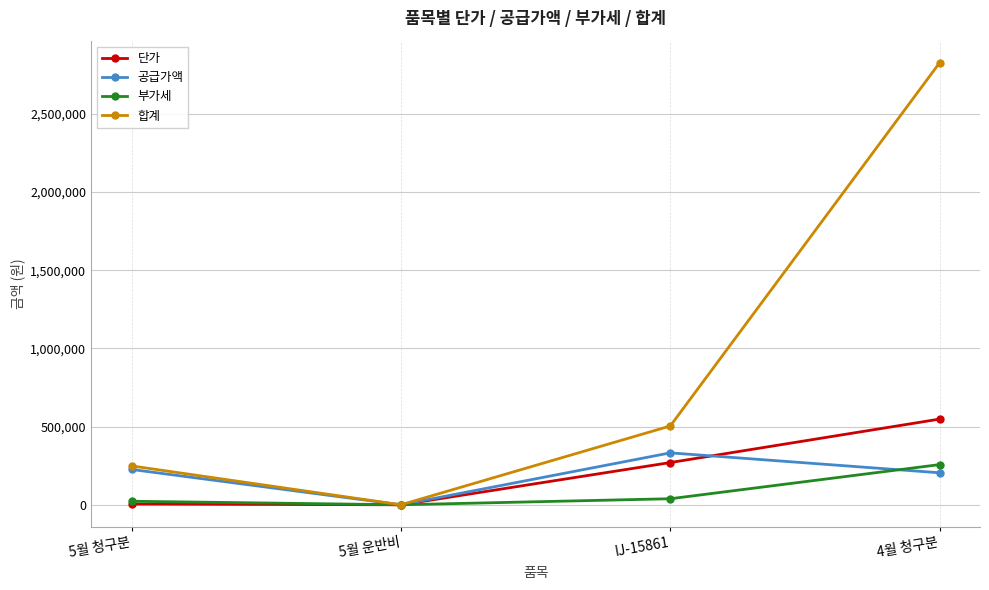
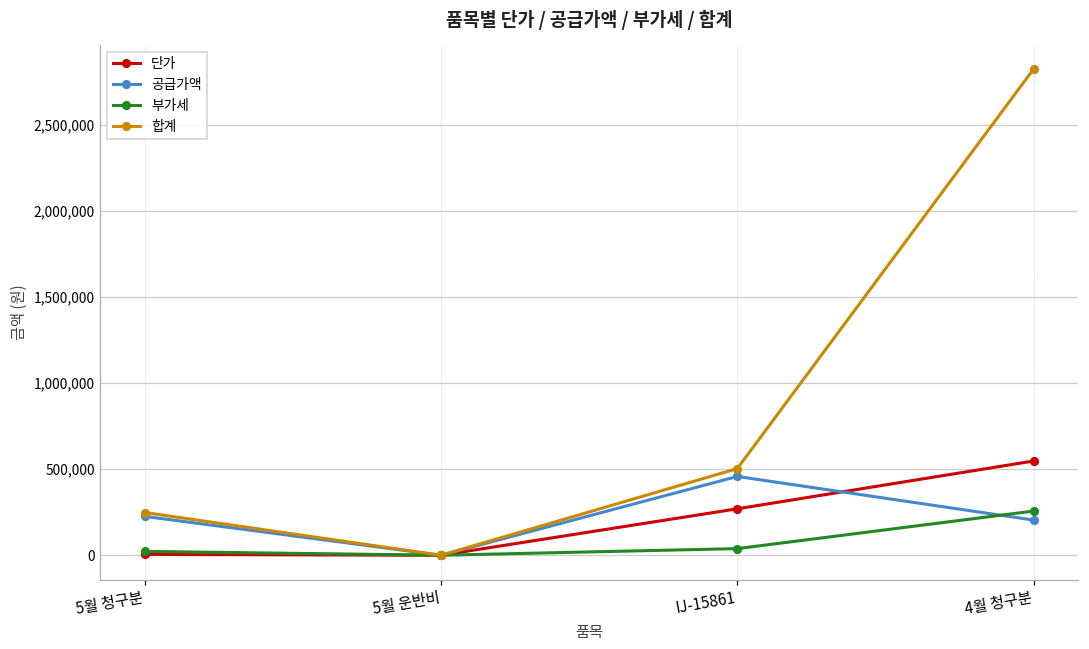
공급가액, IJ-15861: 330,000 -> 460,000
